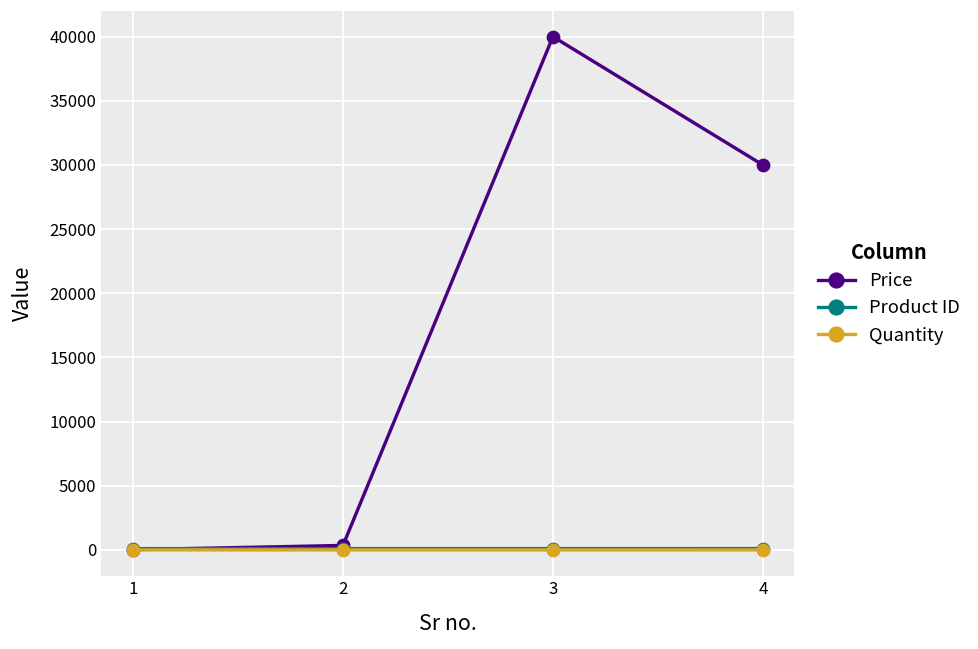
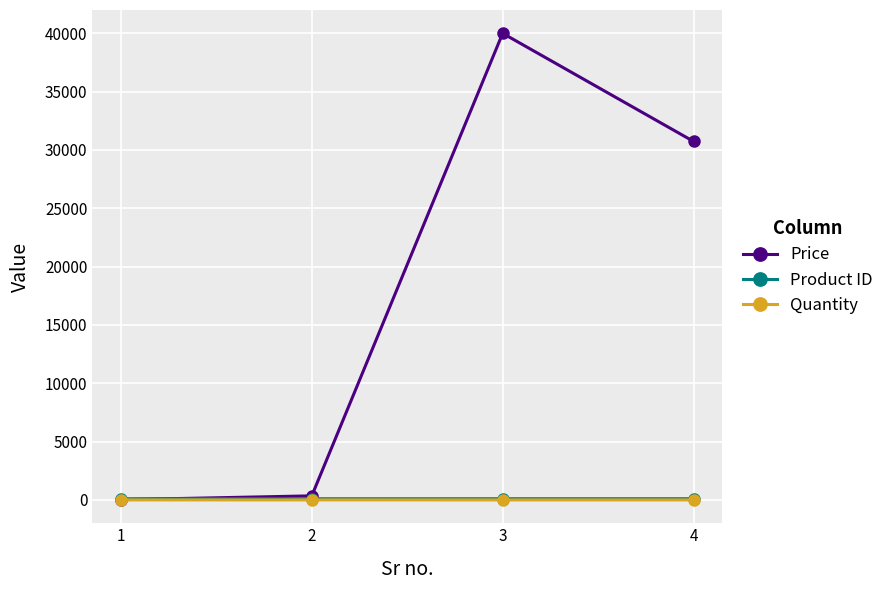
Price, 4: 30000 -> 30700
